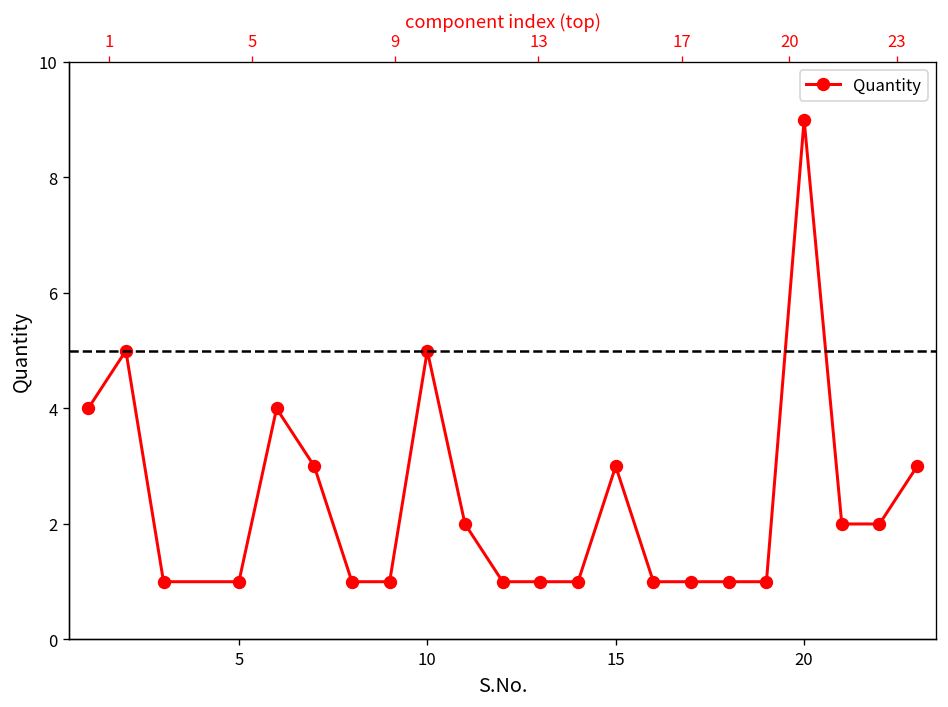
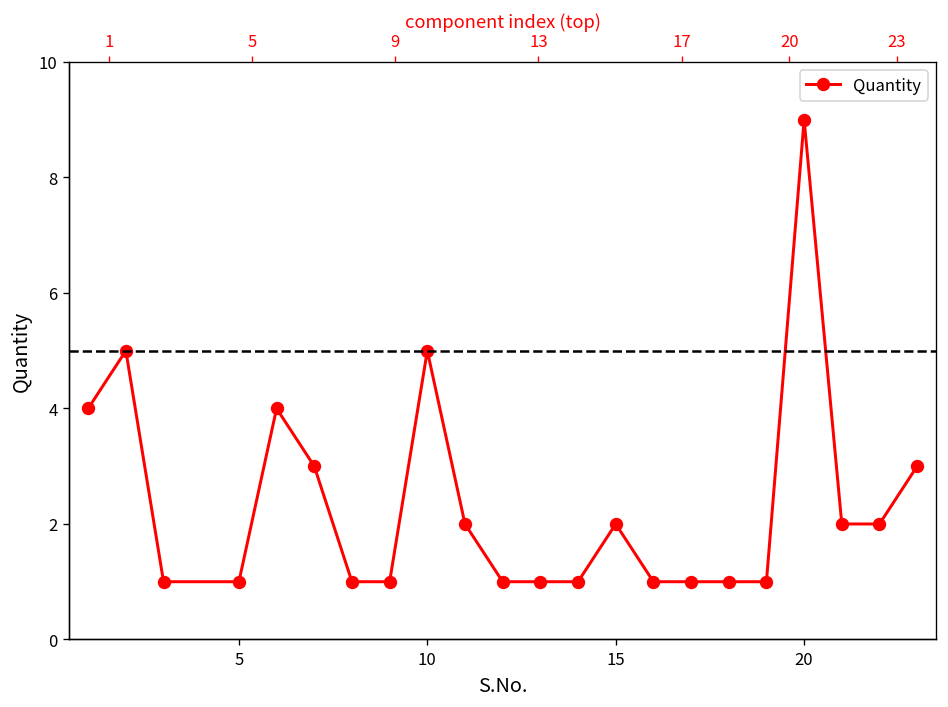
15: 3 -> 2
